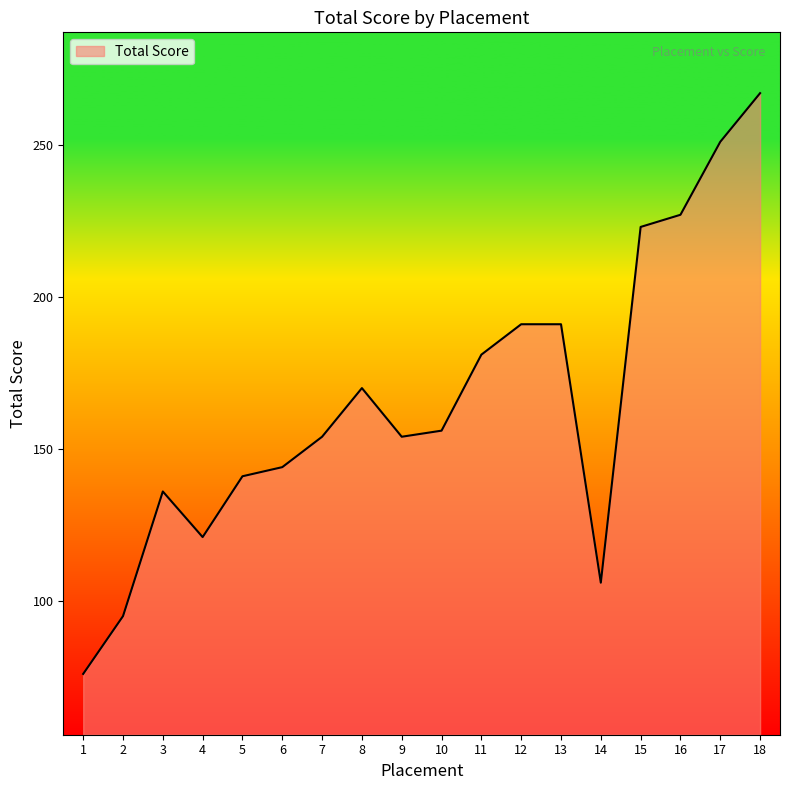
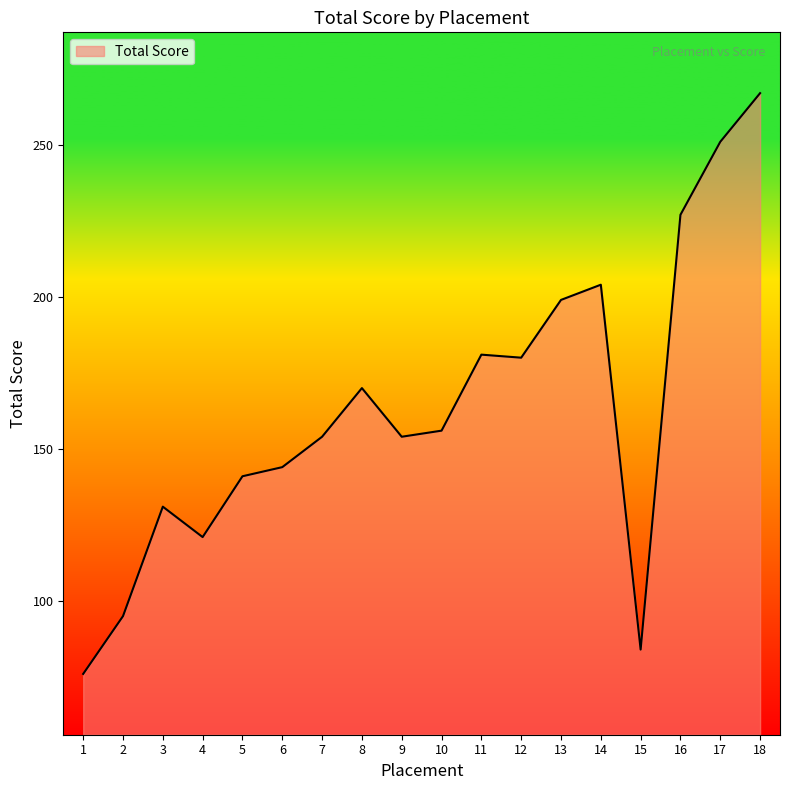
3: 136 -> 131
12: 191 -> 180
13: 191 -> 199
14: 106 -> 204
15: 223 -> 84
